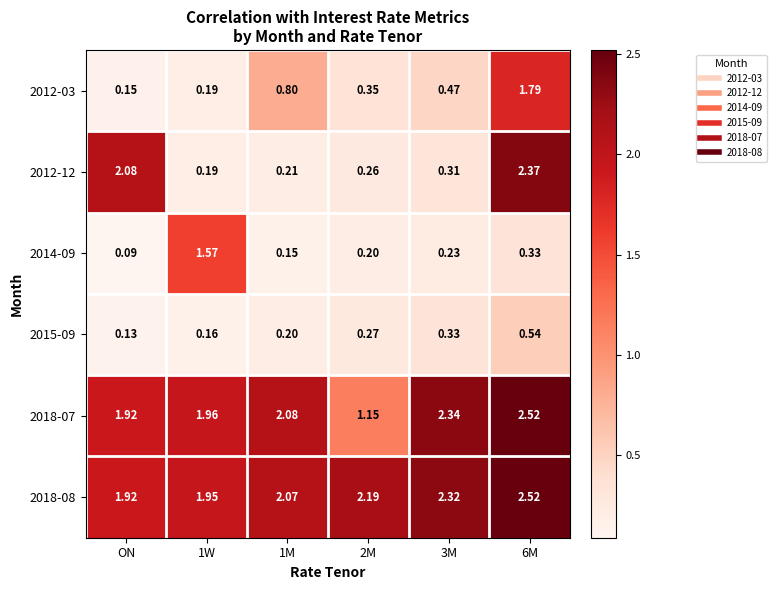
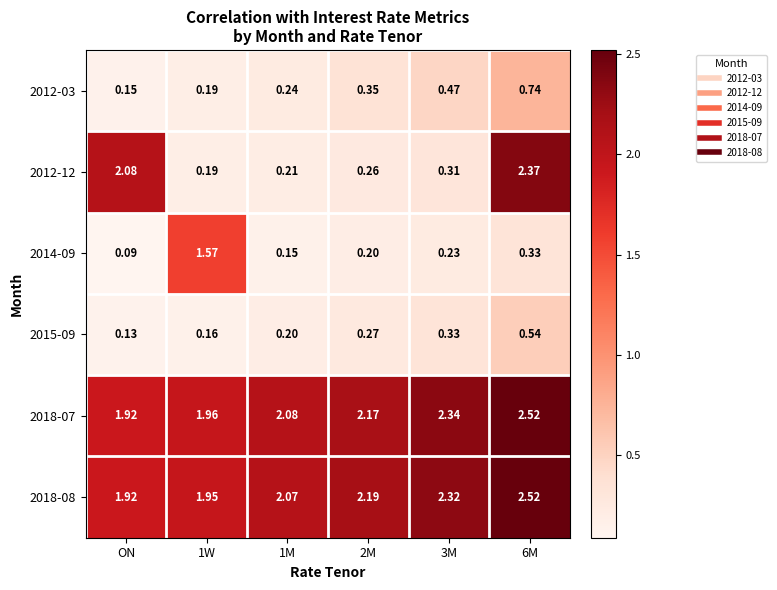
2012-03, 1M: 0.80 -> 0.24
2012-03, 6M: 1.79 -> 0.74
2018-07, 2M: 1.15 -> 2.17
